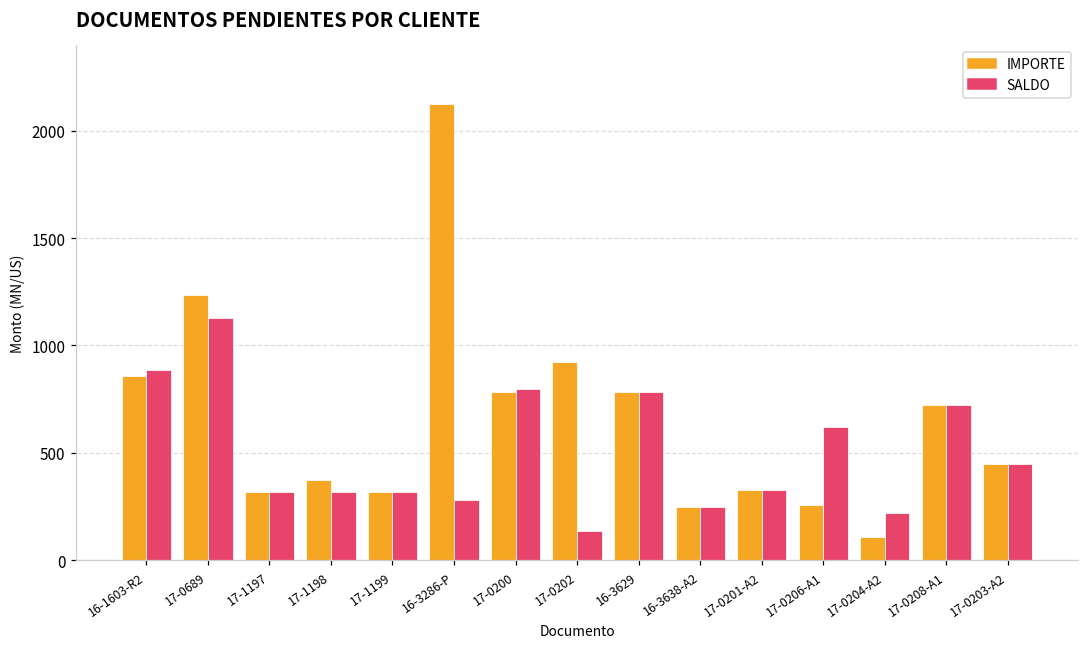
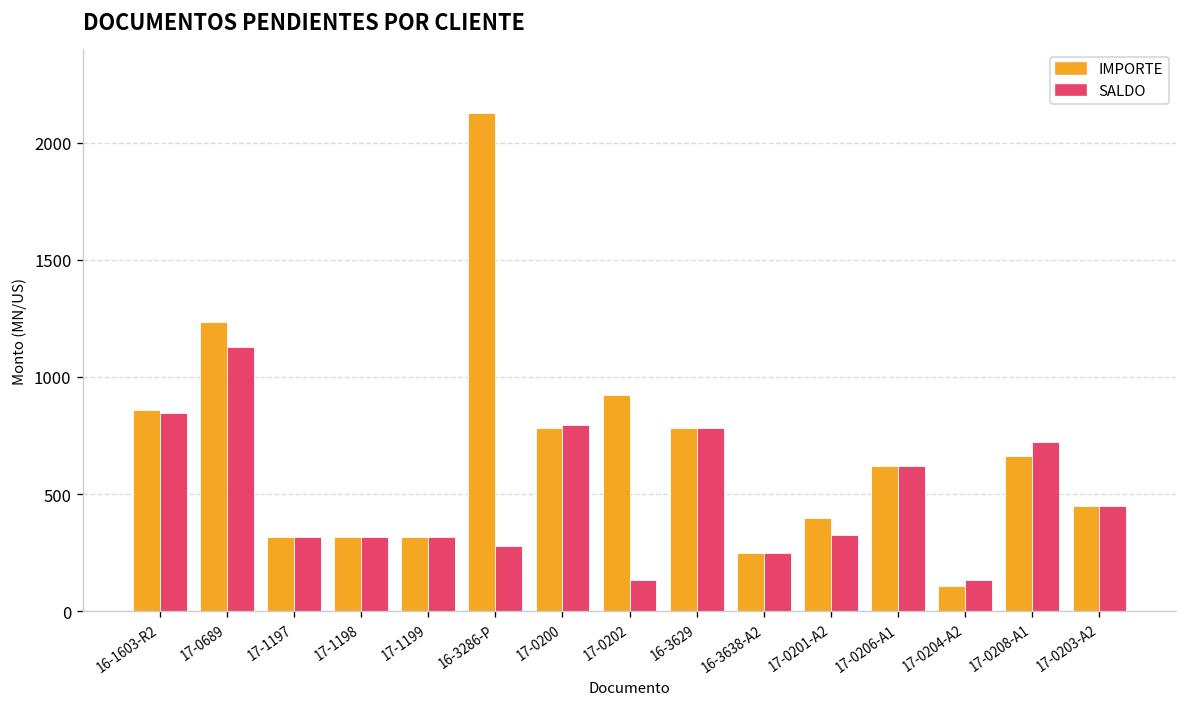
SALDO, 16-1603-R2: 890 -> 850
IMPORTE, 17-1198: 370 -> 320
IMPORTE, 17-0201-A2: 330 -> 400
IMPORTE, 17-0206-A1: 260 -> 620
SALDO, 17-0204-A2: 220 -> 140
IMPORTE, 17-0208-A1: 720 -> 660
